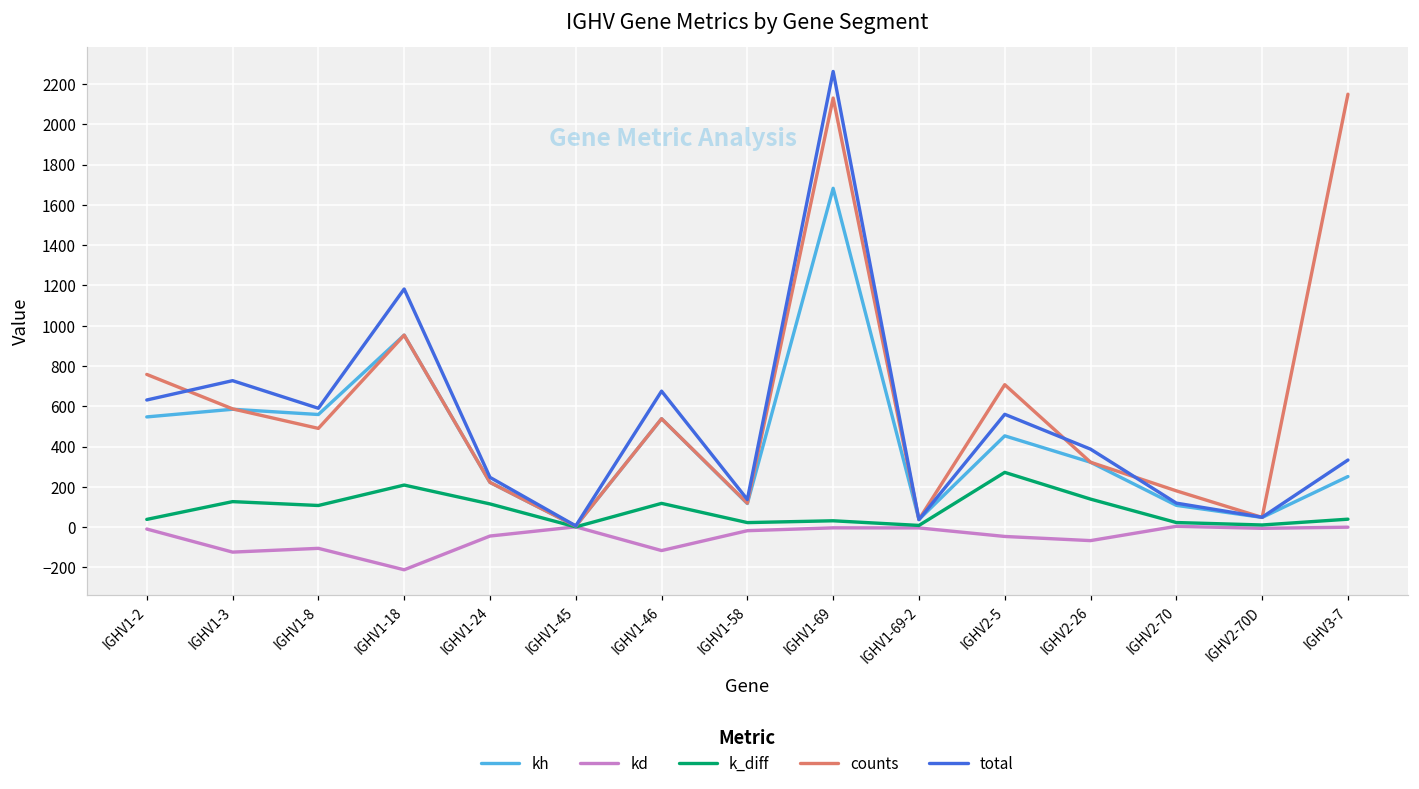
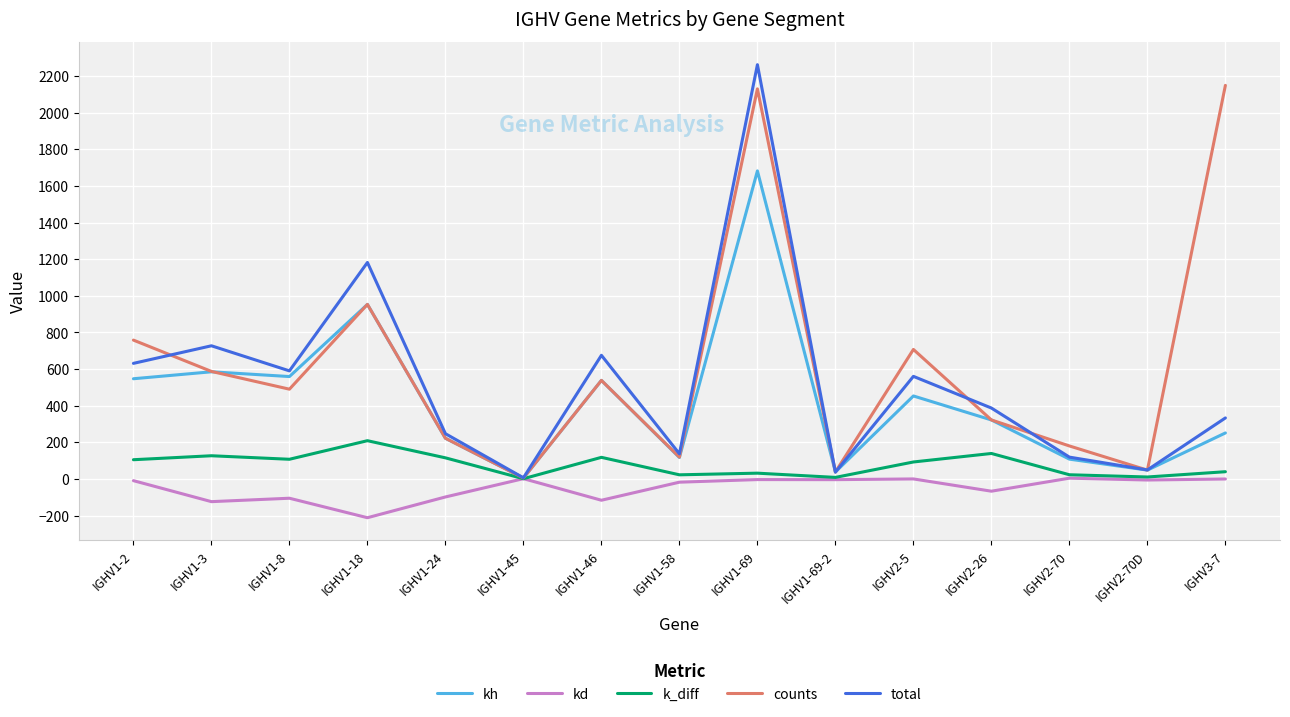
k_diff, IGHV1-2: 40 -> 100
kd, IGHV1-24: -40 -> -100
kd, IGHV2-5: -50 -> 0
k_diff, IGHV2-5: 270 -> 90
